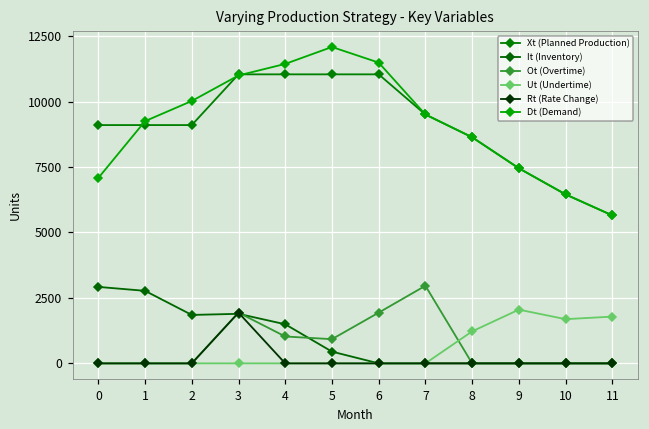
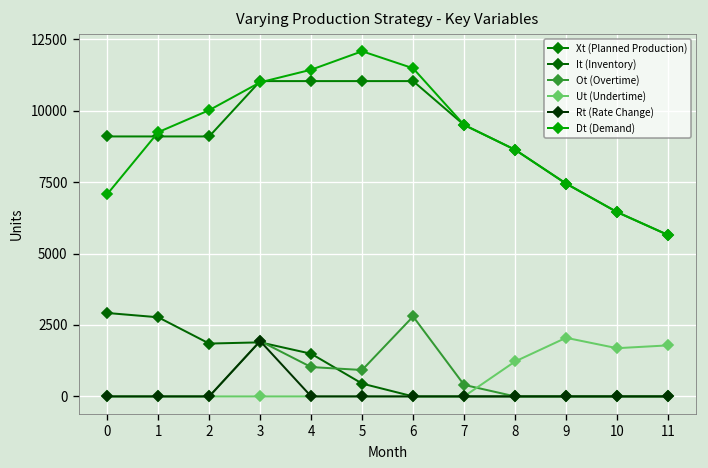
Ot (Overtime), 6: 1900 -> 2800
Ot (Overtime), 7: 3000 -> 400
